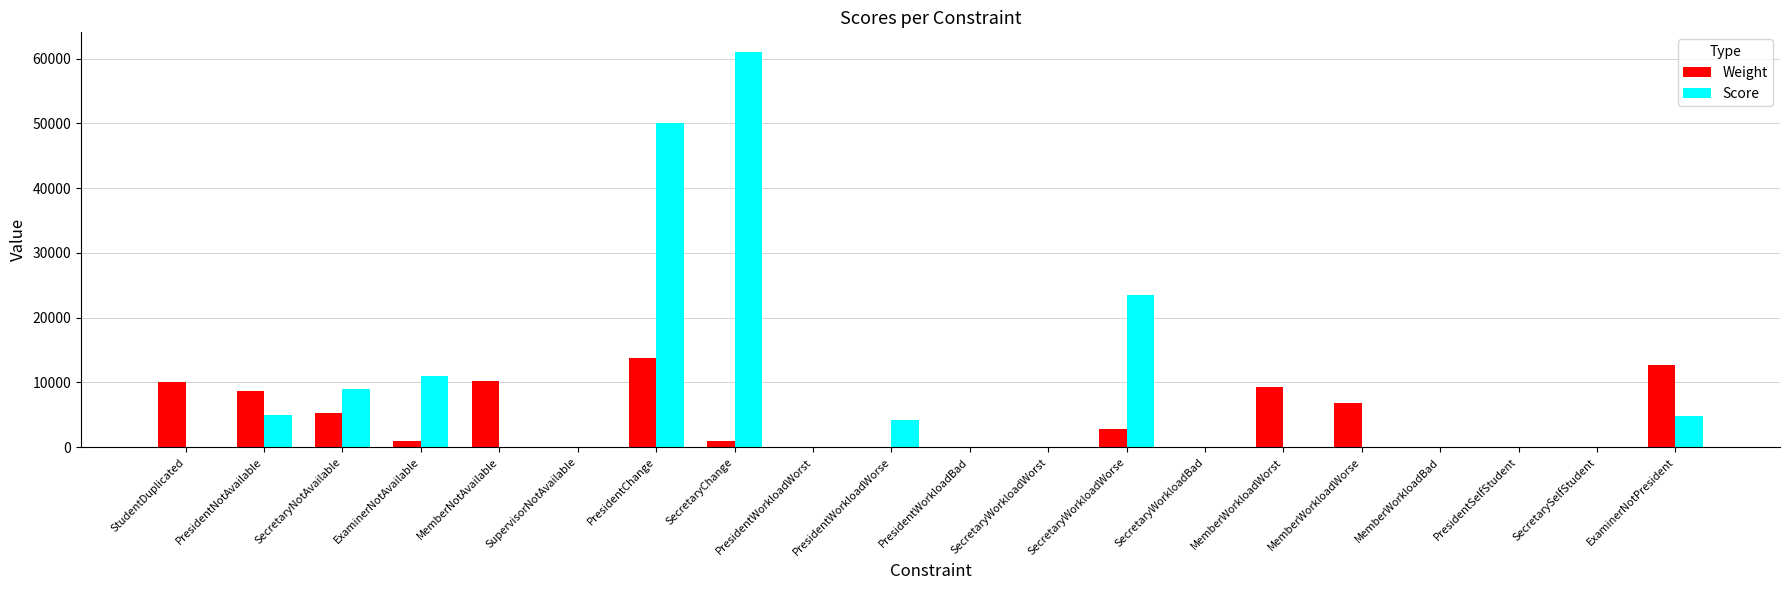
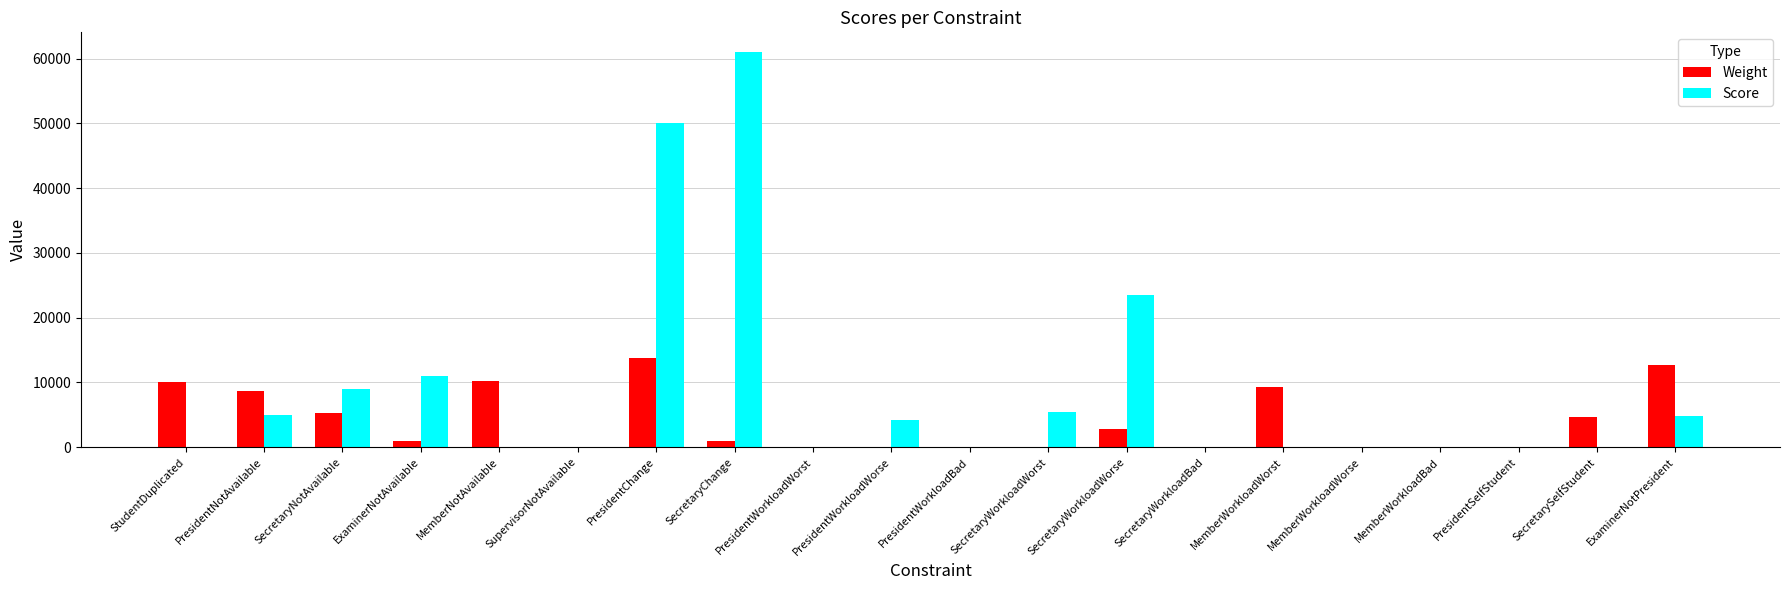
Score, SecretaryWorkloadWorst: 0 -> 5000
Weight, MemberWorkloadWorse: 7000 -> 0
Weight, SecretarySelfStudent: 0 -> 5000
